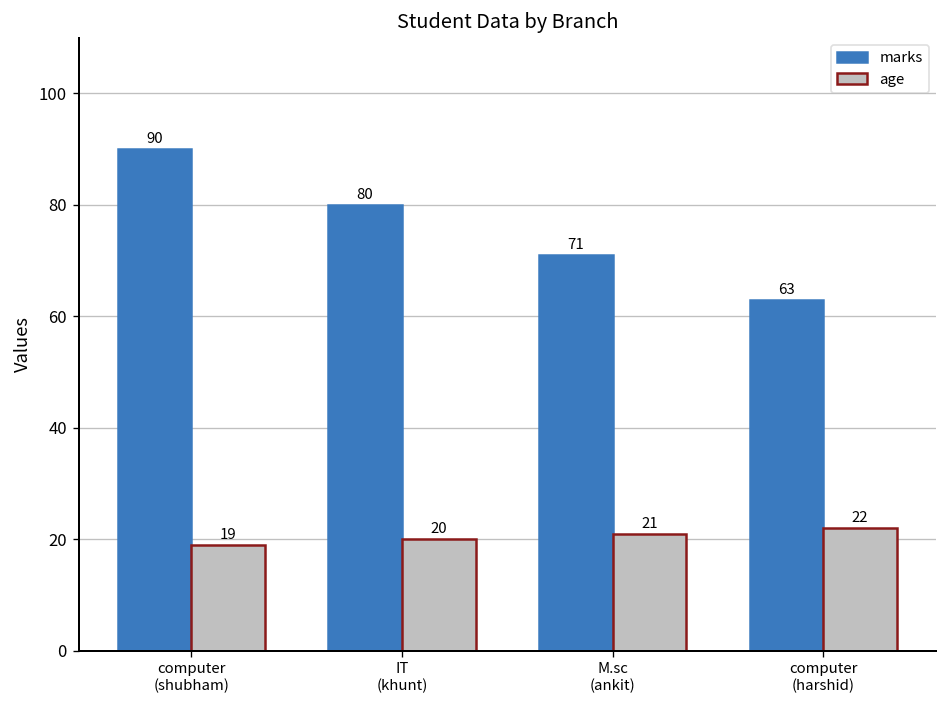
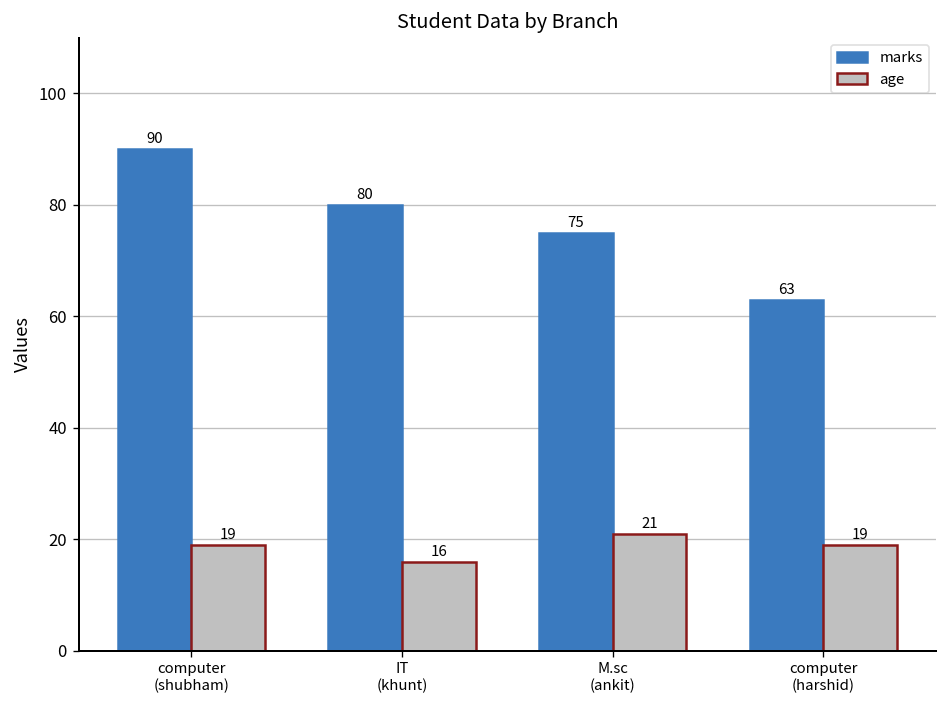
age, IT (khunt): 20 -> 16
marks, M.sc (ankit): 71 -> 75
age, computer (harshid): 22 -> 19
